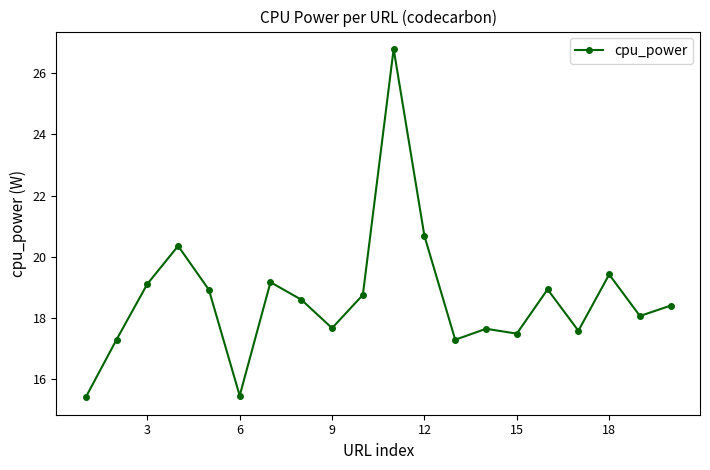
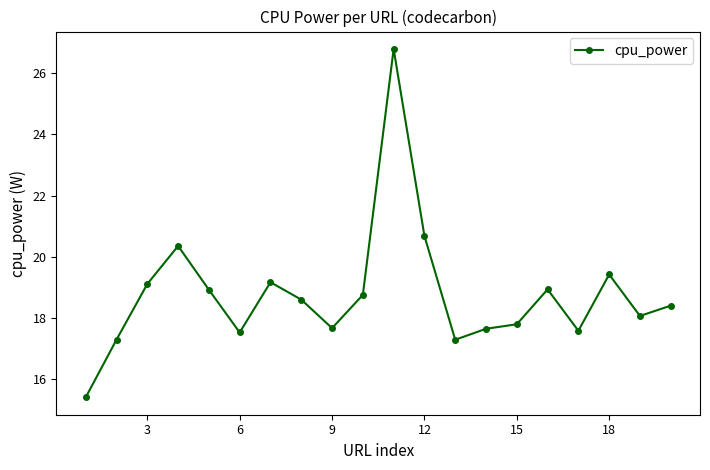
6: 15.5 -> 17.5
15: 17.5 -> 17.8
